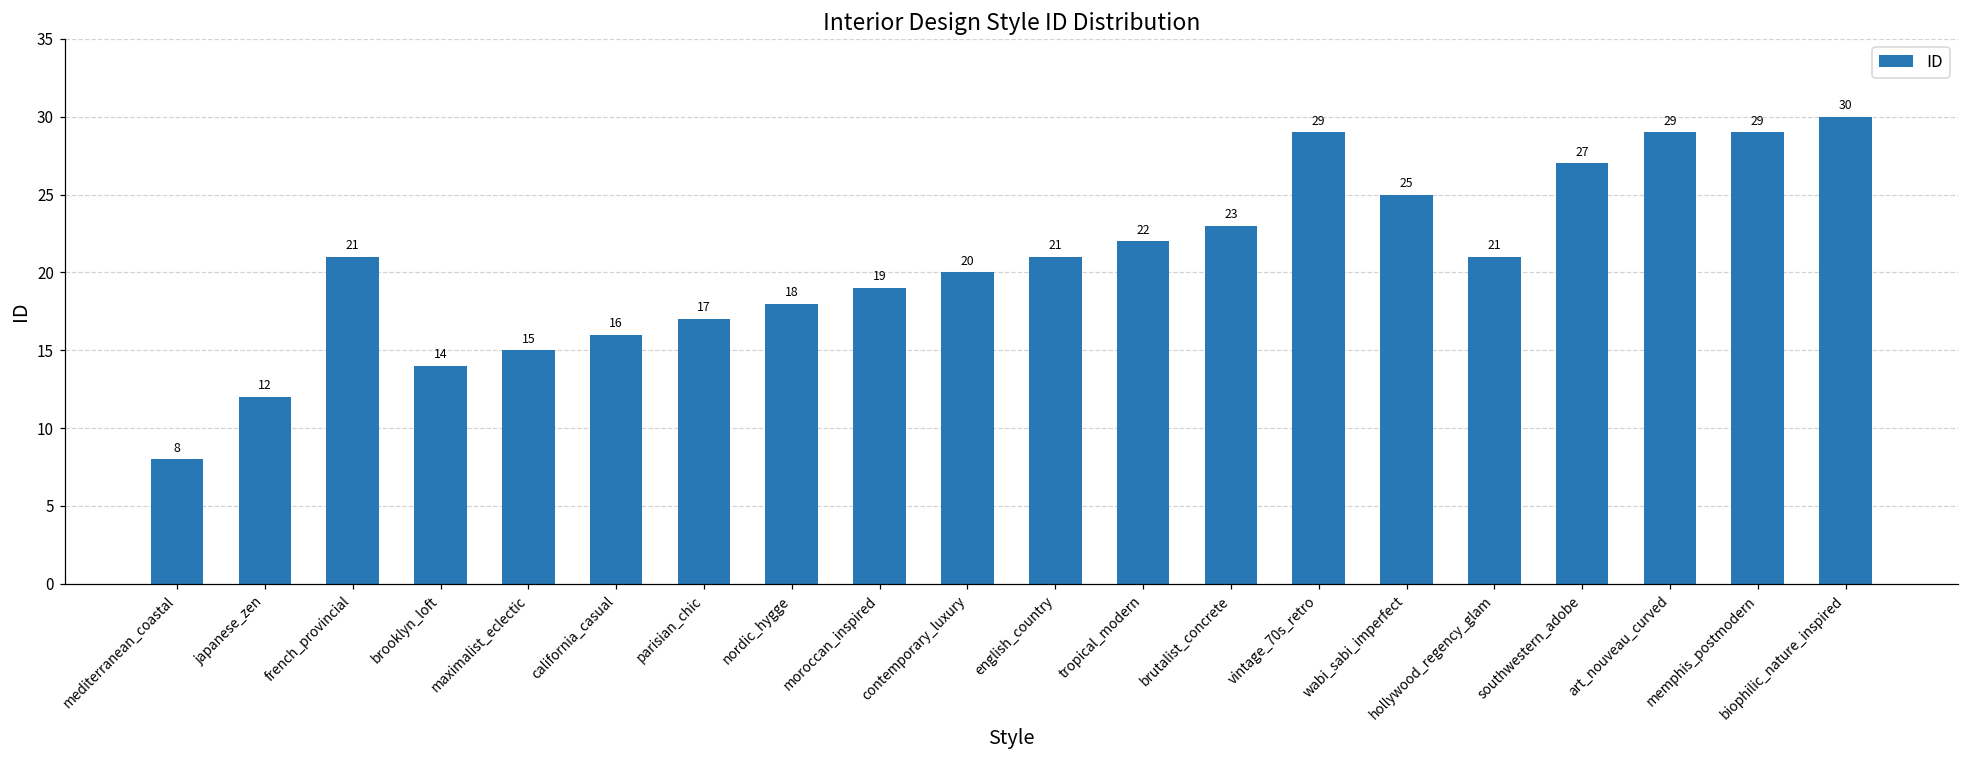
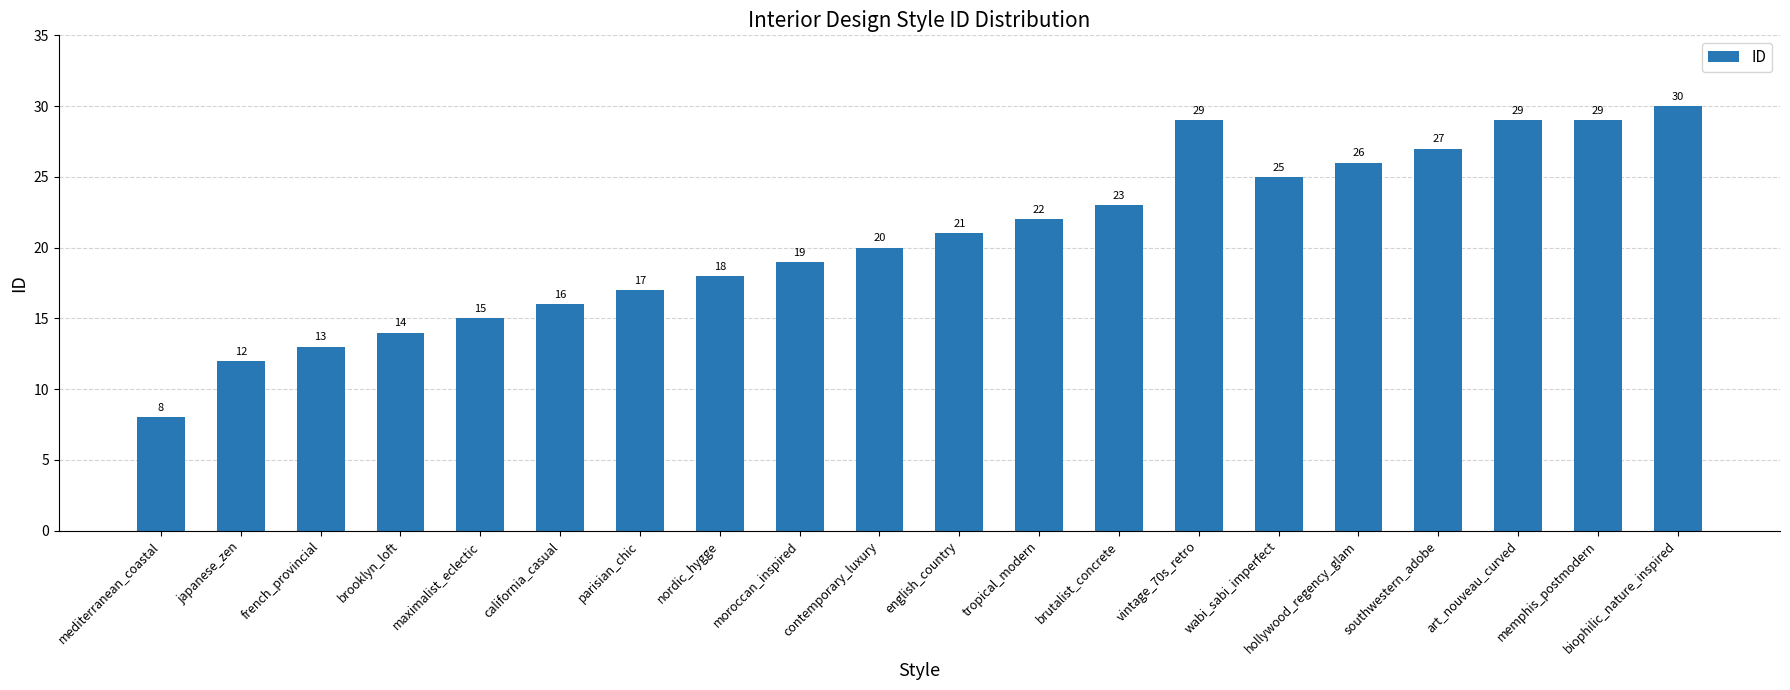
french_provincial: 21 -> 13
hollywood_regency_glam: 21 -> 26
